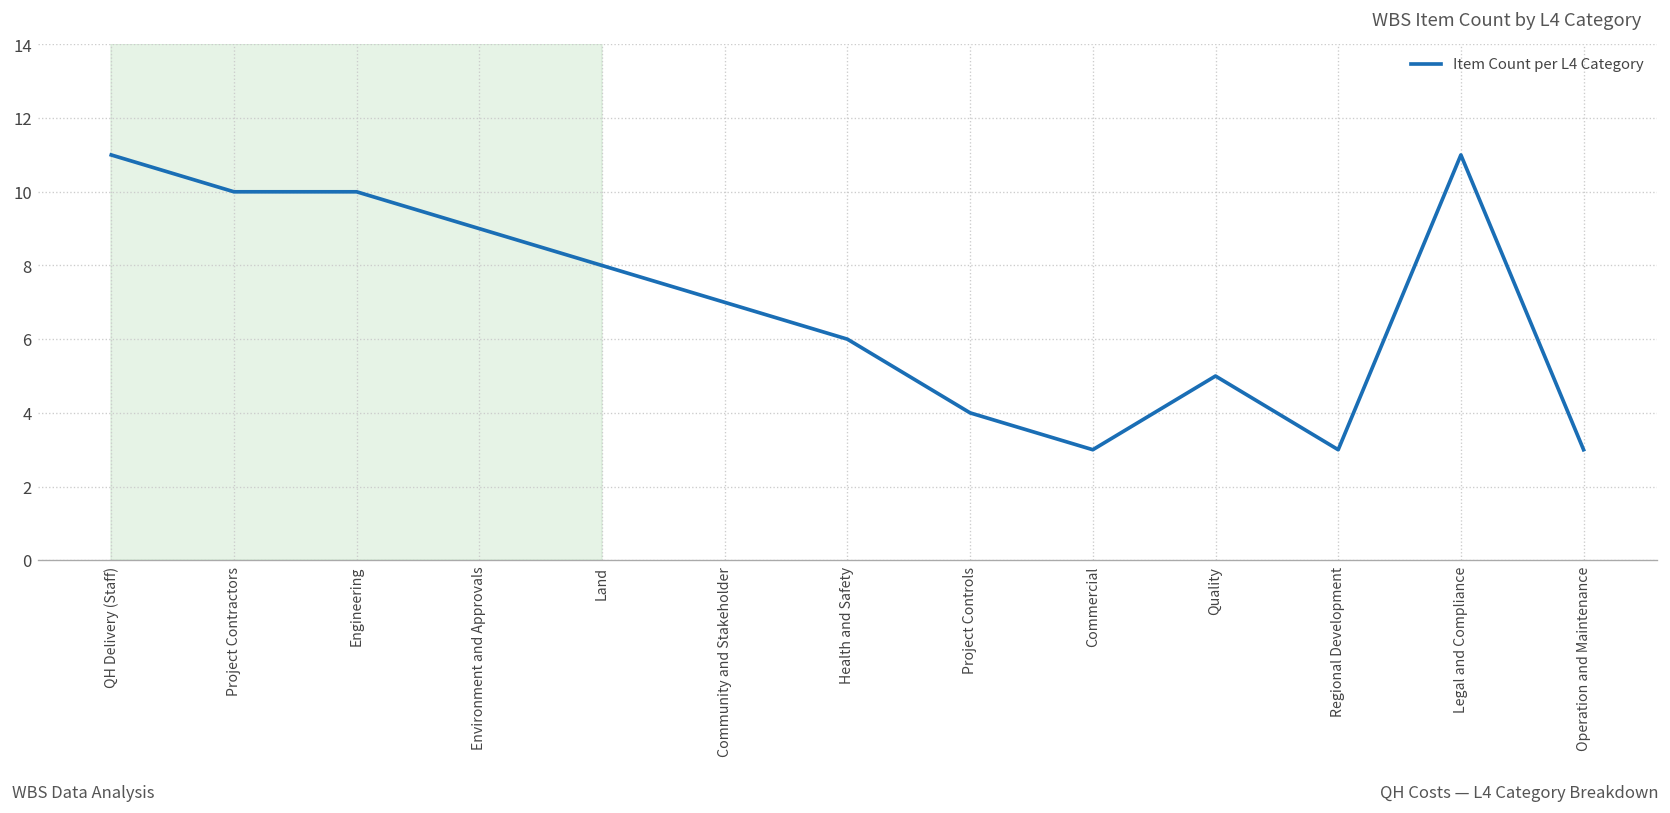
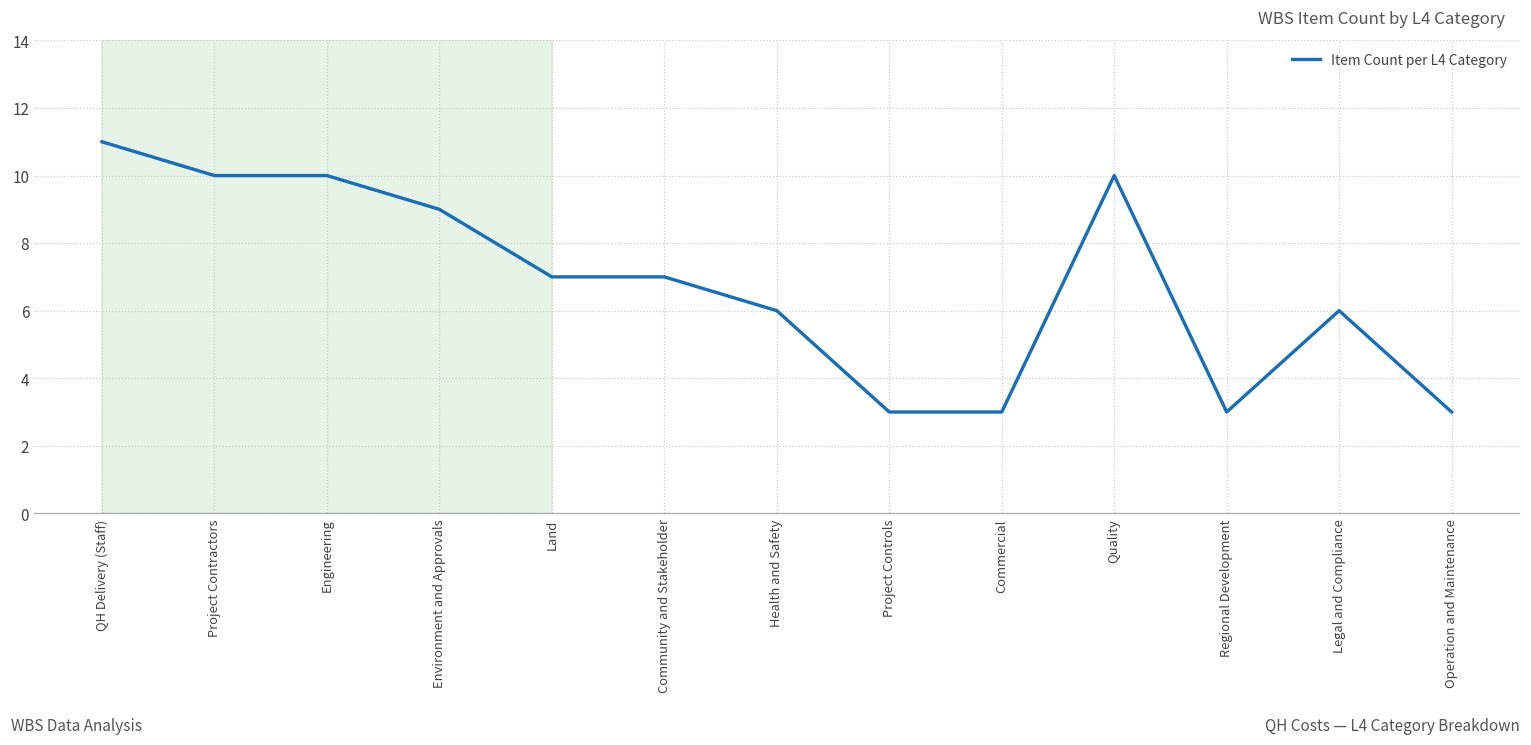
Land: 8 -> 7
Project Controls: 4 -> 3
Quality: 5 -> 10
Legal and Compliance: 11 -> 6
